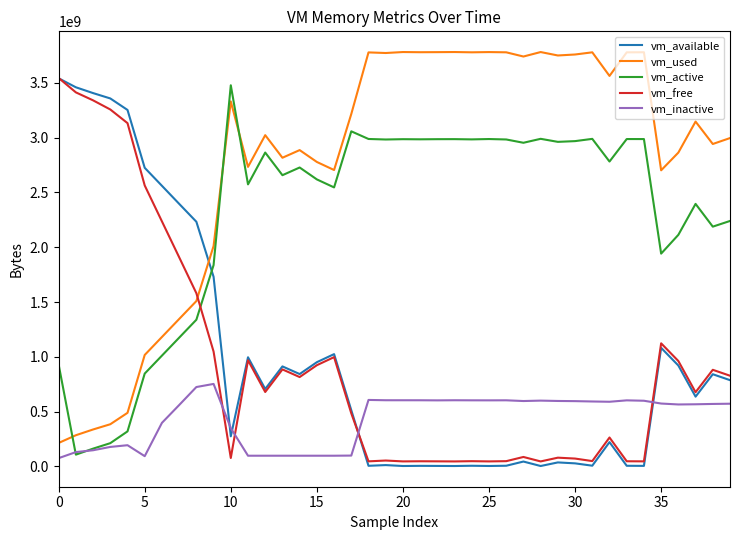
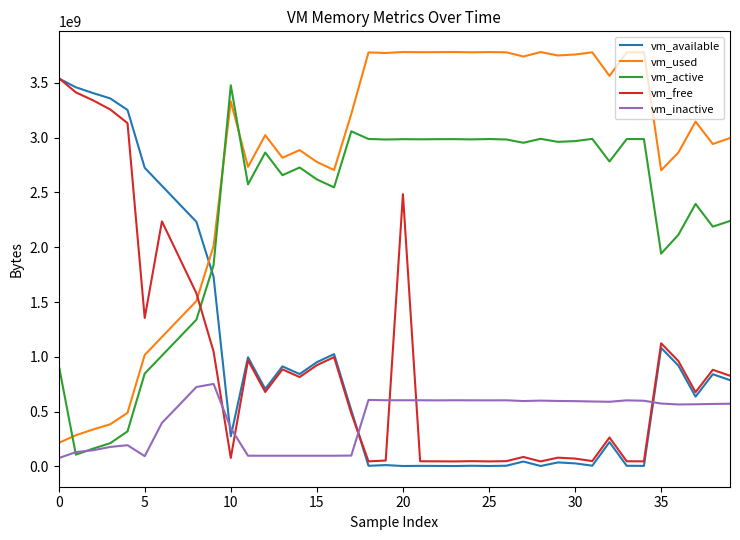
vm_free, 5: 2560000000 -> 1350000000
vm_free, 20: 50000000 -> 2480000000
